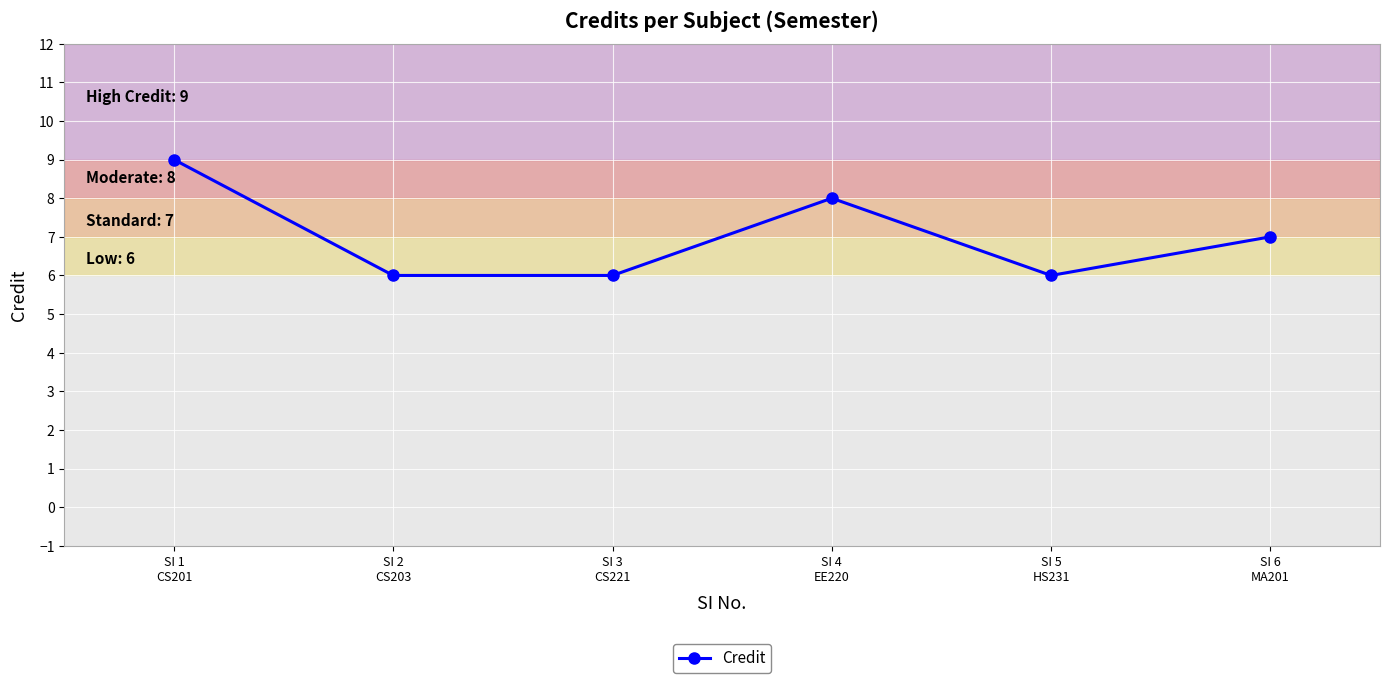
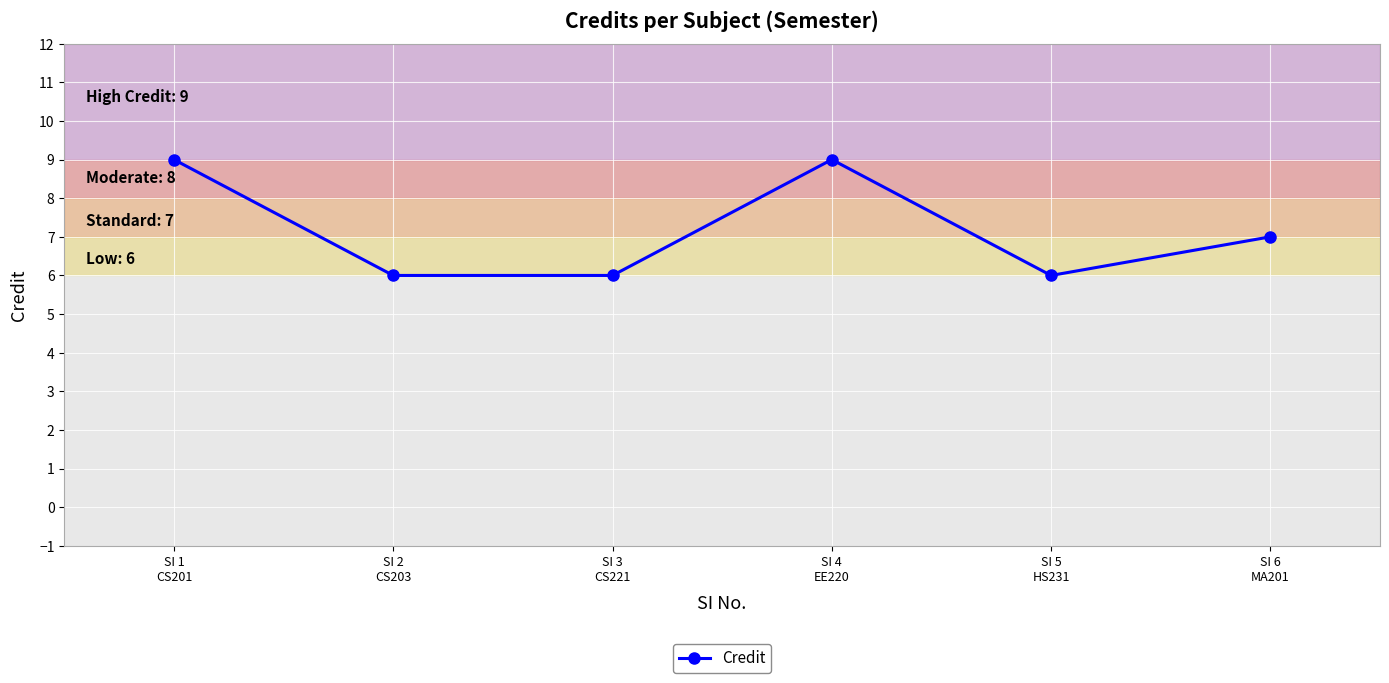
SI 4 EE220: 8 -> 9
